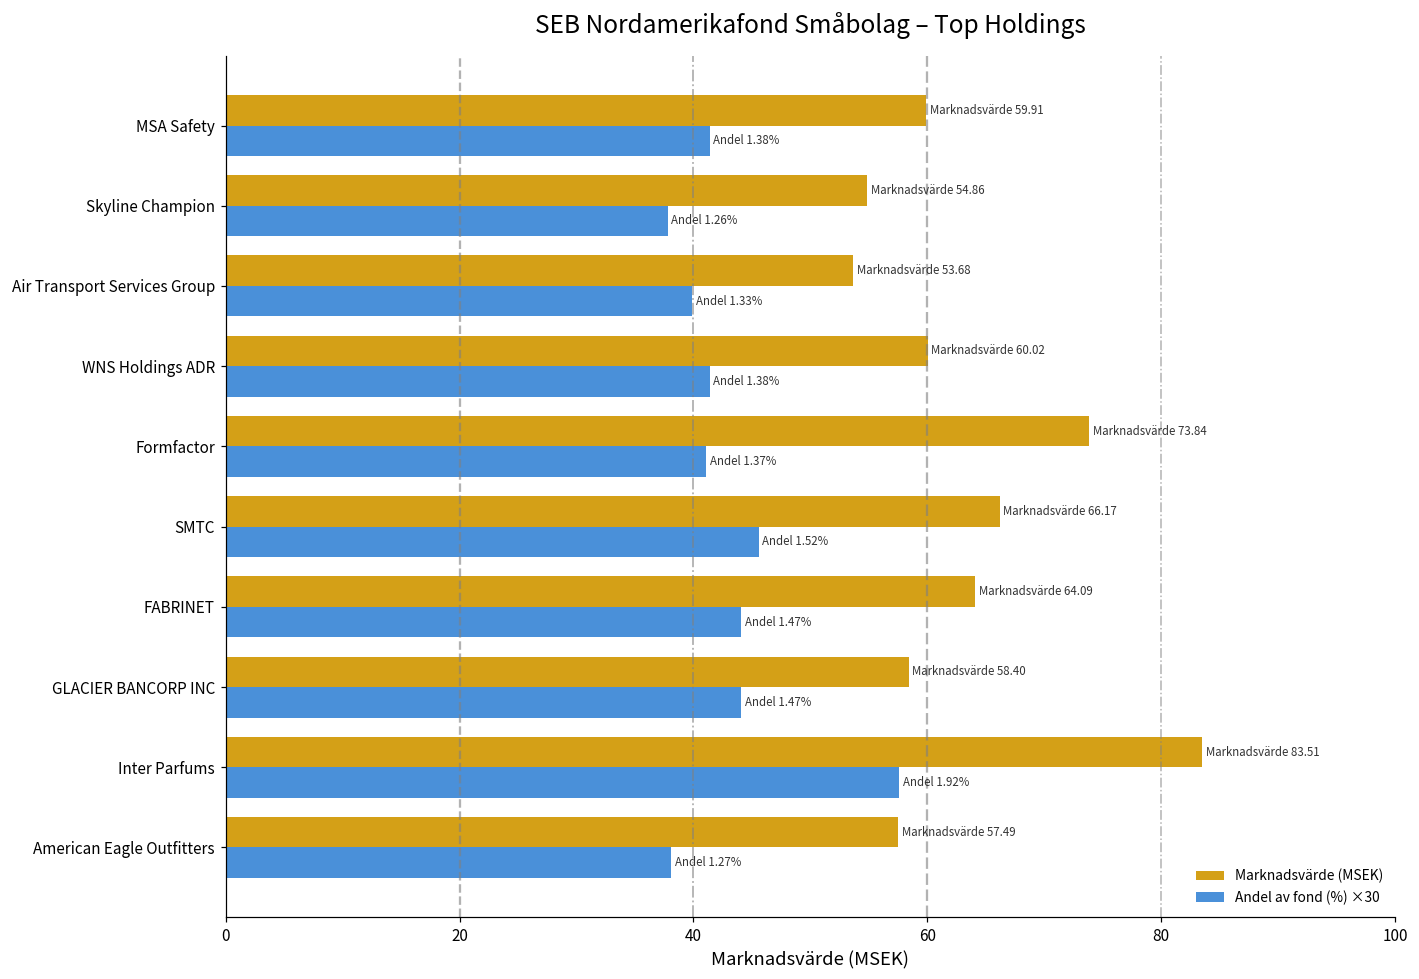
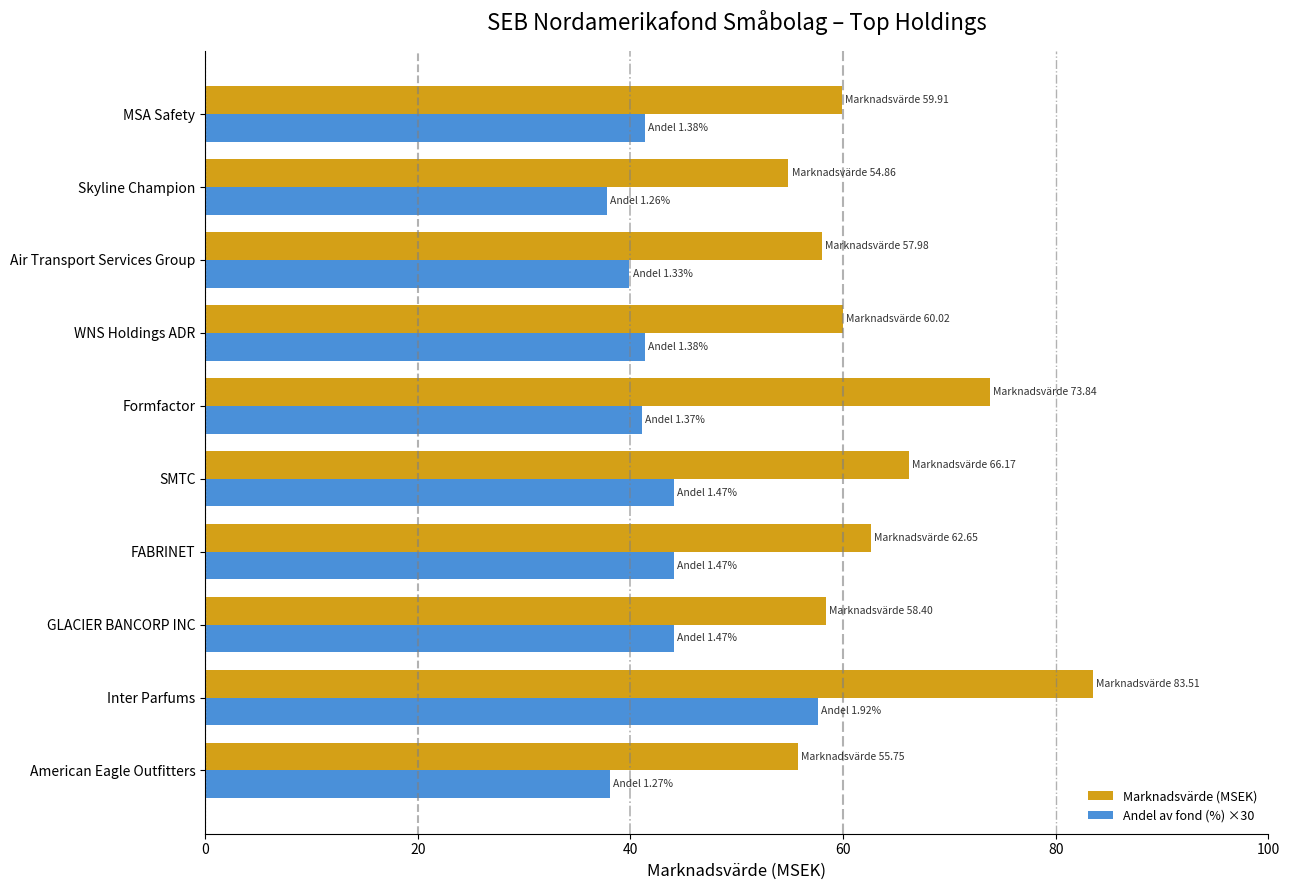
Marknadsvärde (MSEK), Air Transport Services Group: 53.68 -> 57.98
Andel av fond (%) ×30, SMTC: 1.52% -> 1.47%
Marknadsvärde (MSEK), FABRINET: 64.09 -> 62.65
Marknadsvärde (MSEK), American Eagle Outfitters: 57.49 -> 55.75
